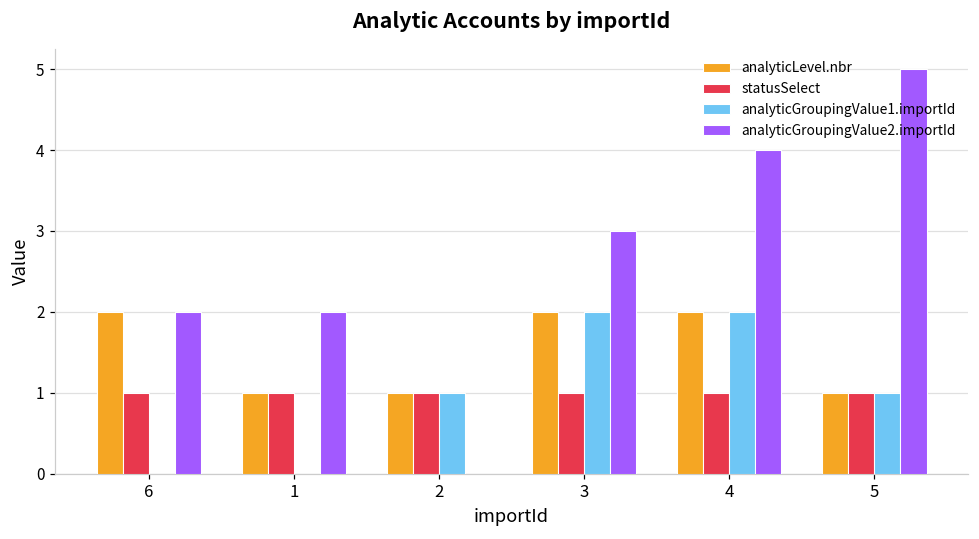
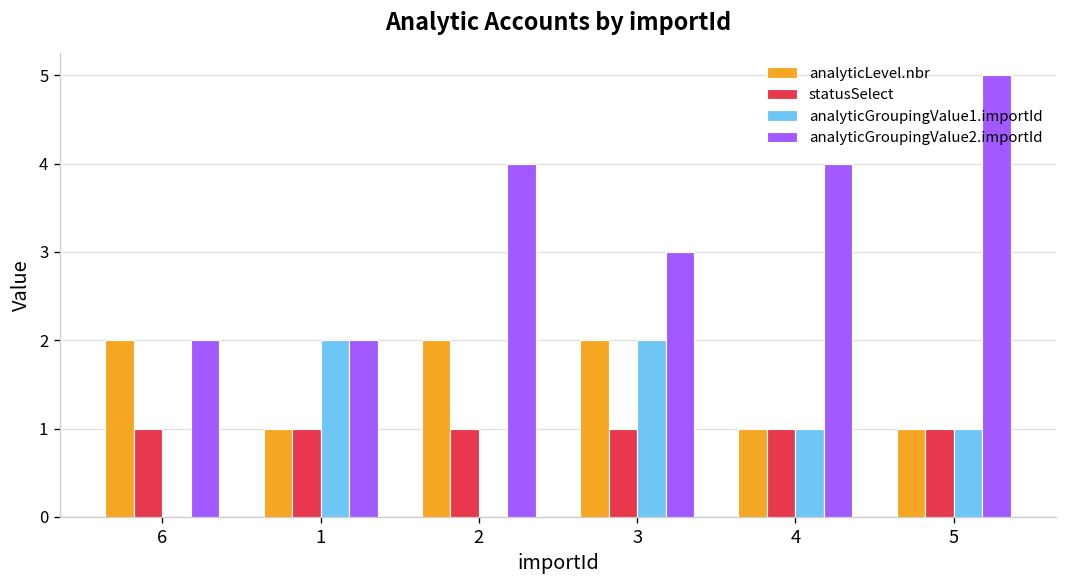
analyticGroupingValue1.importId, 1: 0 -> 2
analyticLevel.nbr, 2: 1 -> 2
analyticGroupingValue1.importId, 2: 1 -> 0
analyticGroupingValue2.importId, 2: 0 -> 4
analyticLevel.nbr, 4: 2 -> 1
analyticGroupingValue1.importId, 4: 2 -> 1
